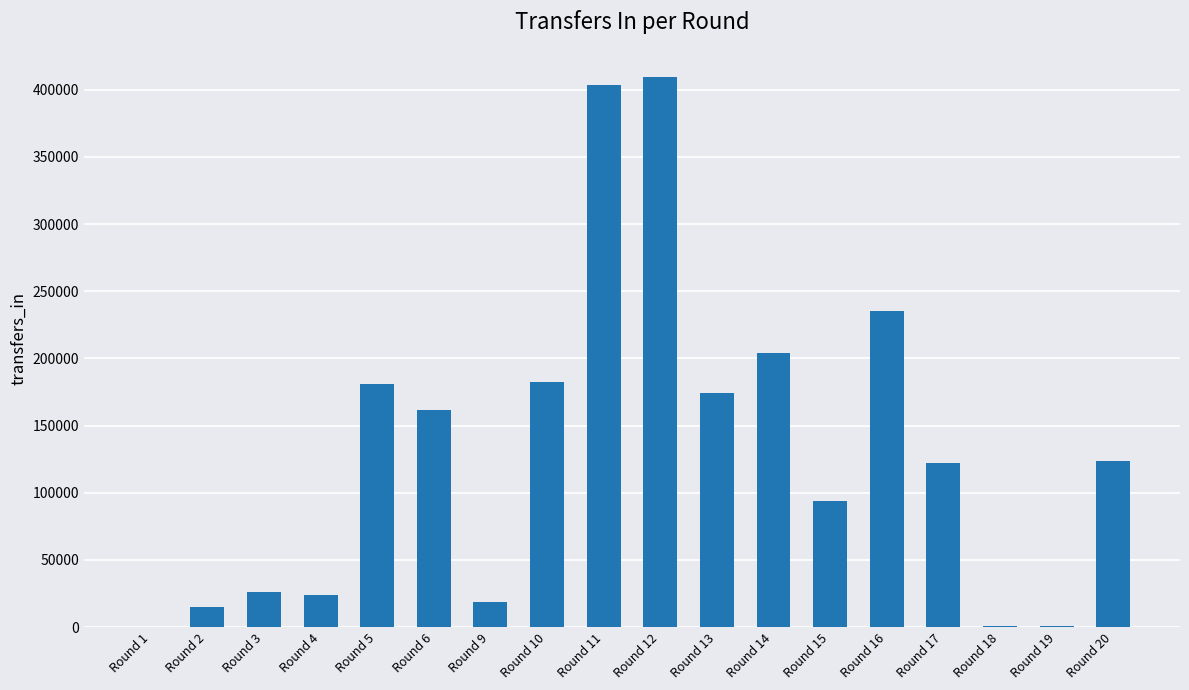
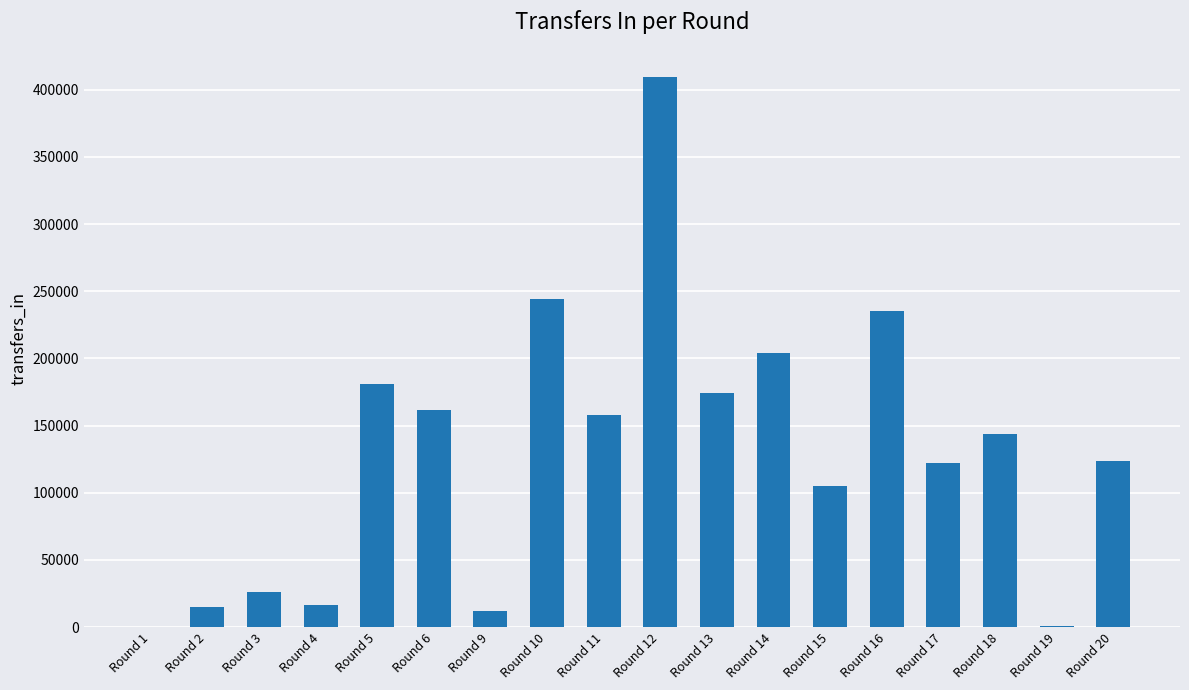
Round 4: 24000 -> 16000
Round 9: 19000 -> 12000
Round 10: 182000 -> 244000
Round 11: 404000 -> 158000
Round 15: 94000 -> 105000
Round 18: 1000 -> 144000
